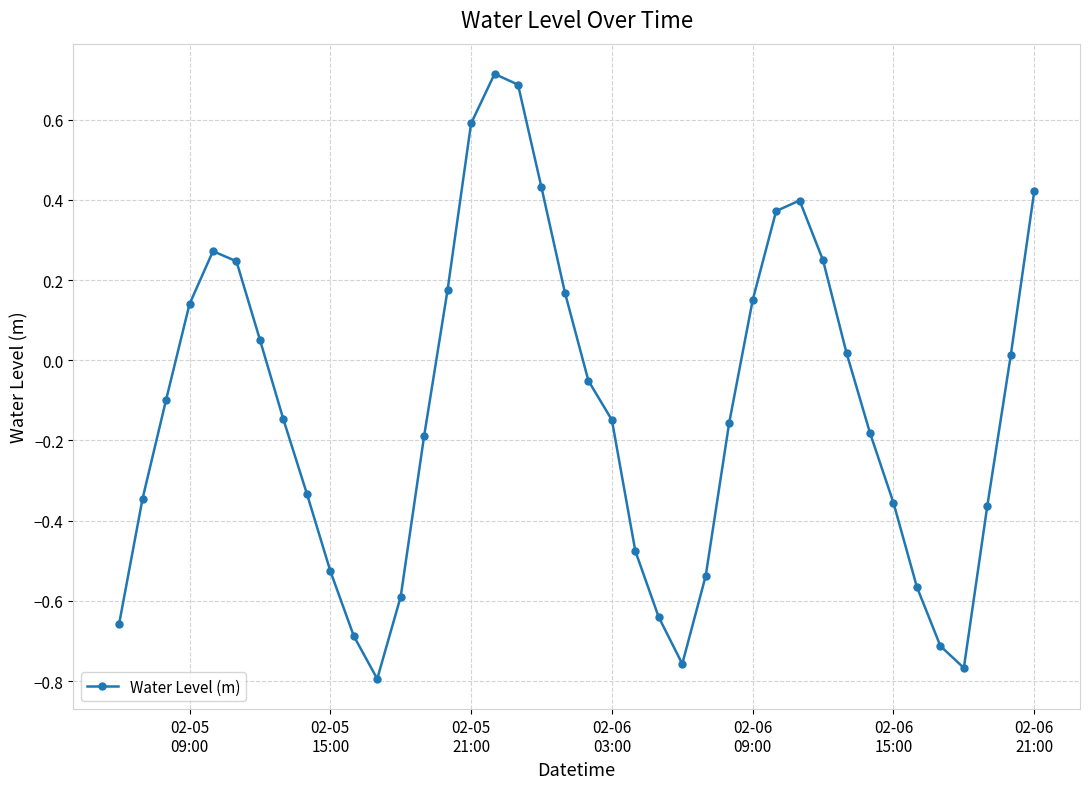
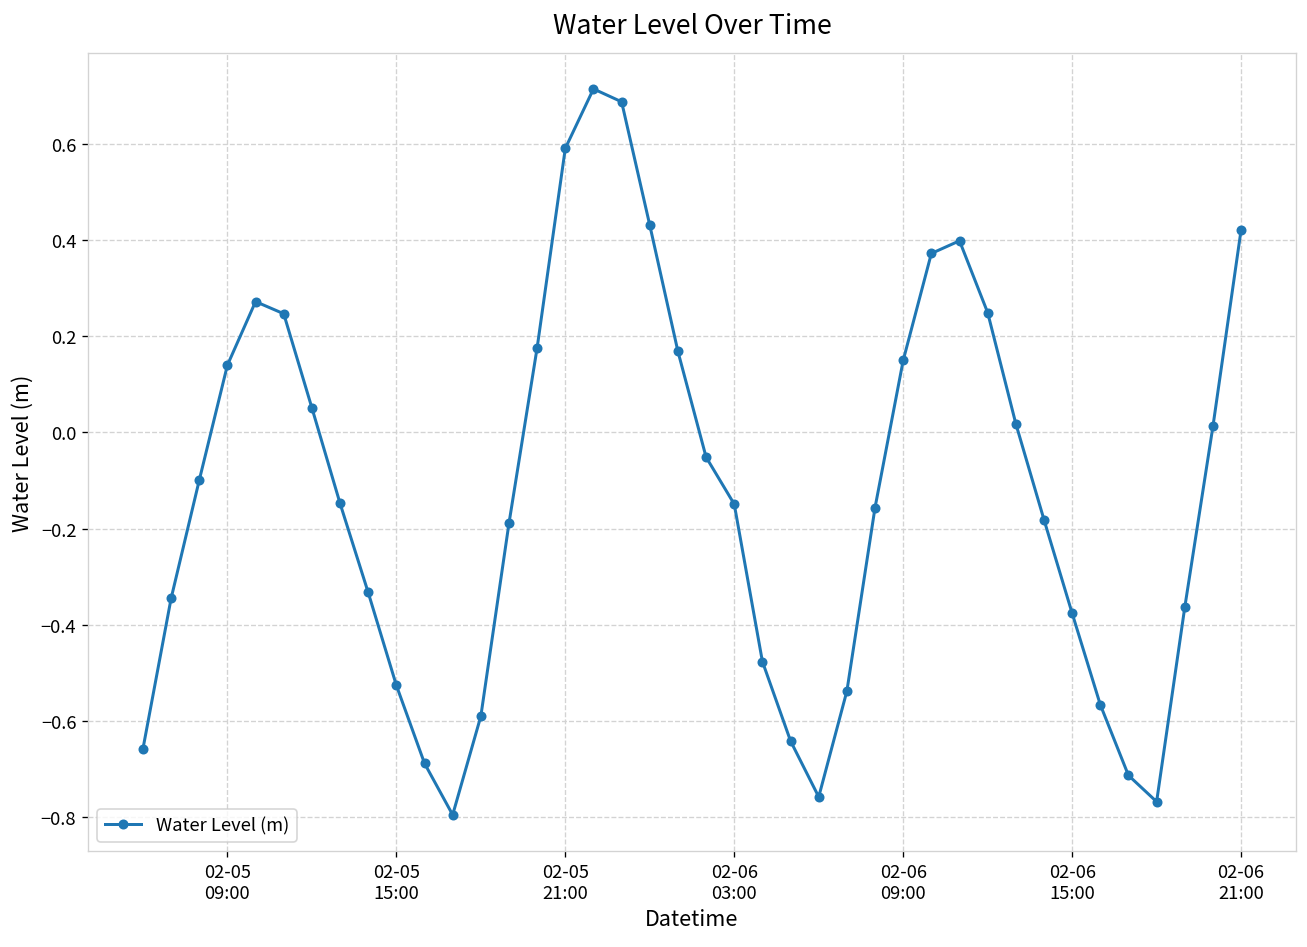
02-06 15:00: -0.36 -> -0.38
